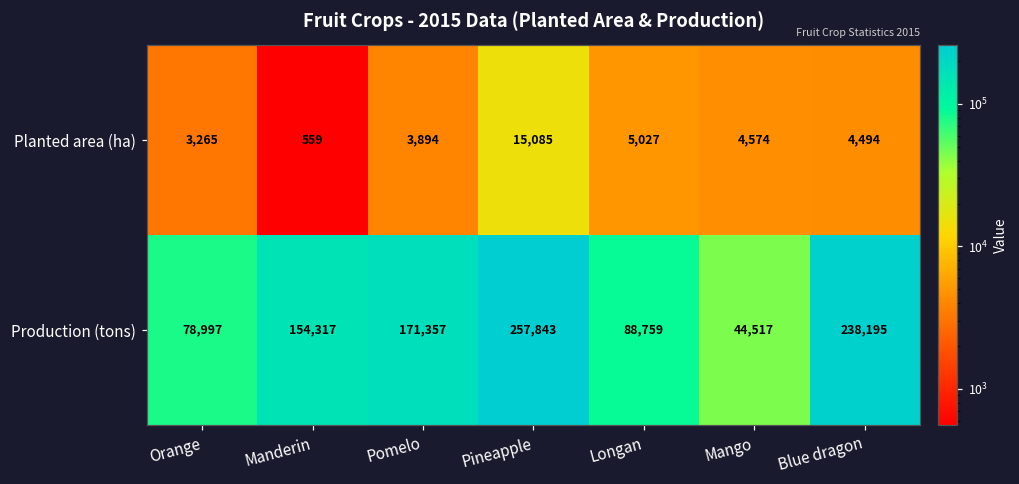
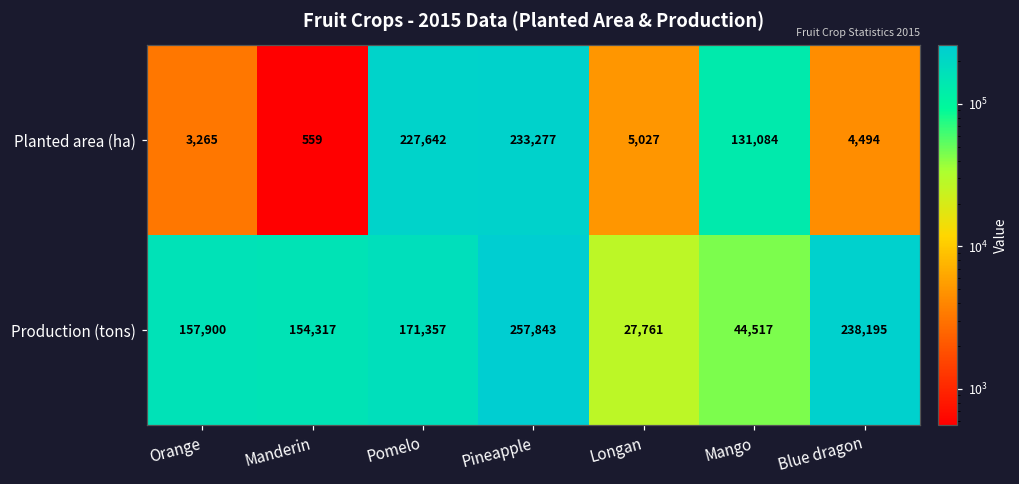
Planted area (ha), Pomelo: 3,894 -> 227,642
Planted area (ha), Pineapple: 15,085 -> 233,277
Planted area (ha), Mango: 4,574 -> 131,084
Production (tons), Orange: 78,997 -> 157,900
Production (tons), Longan: 88,759 -> 27,761
